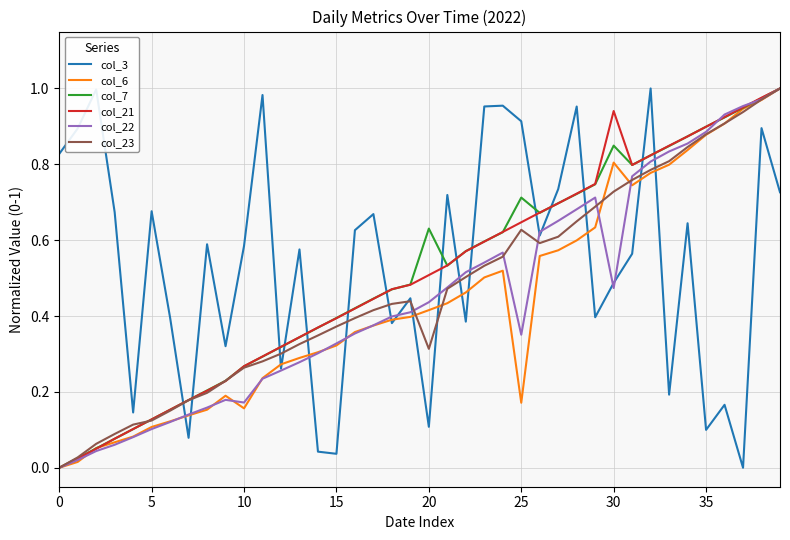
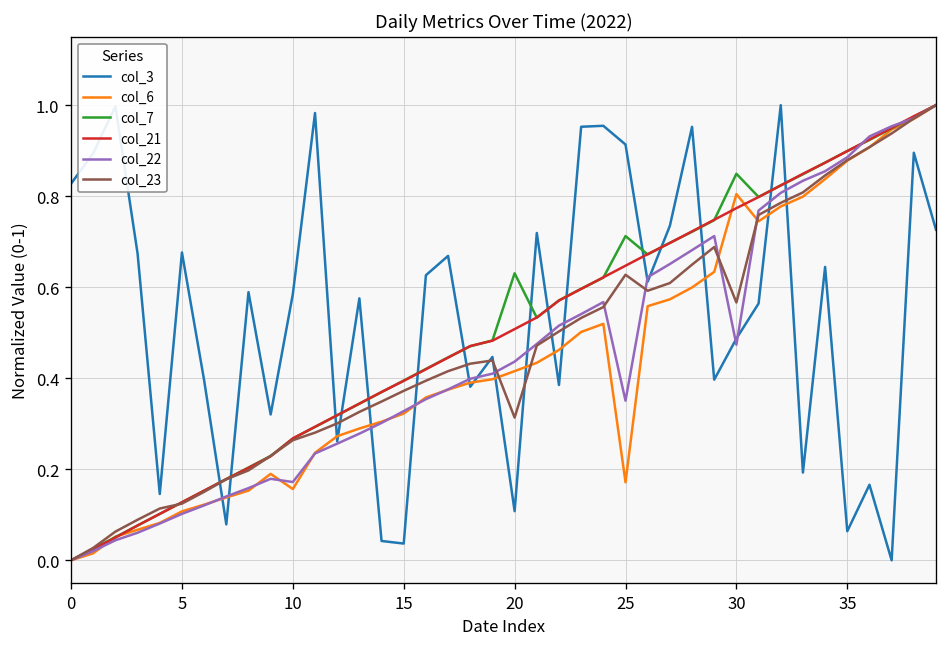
col_21, 30: 0.94 -> 0.77
col_23, 30: 0.73 -> 0.57
col_3, 35: 0.10 -> 0.06
